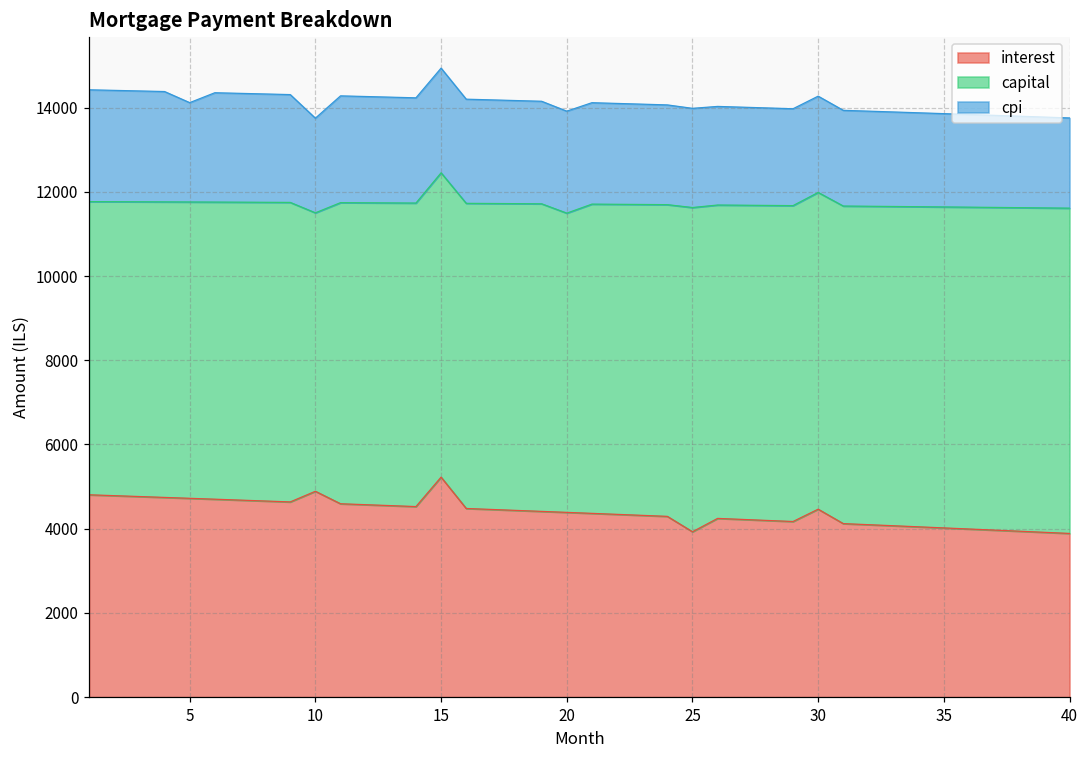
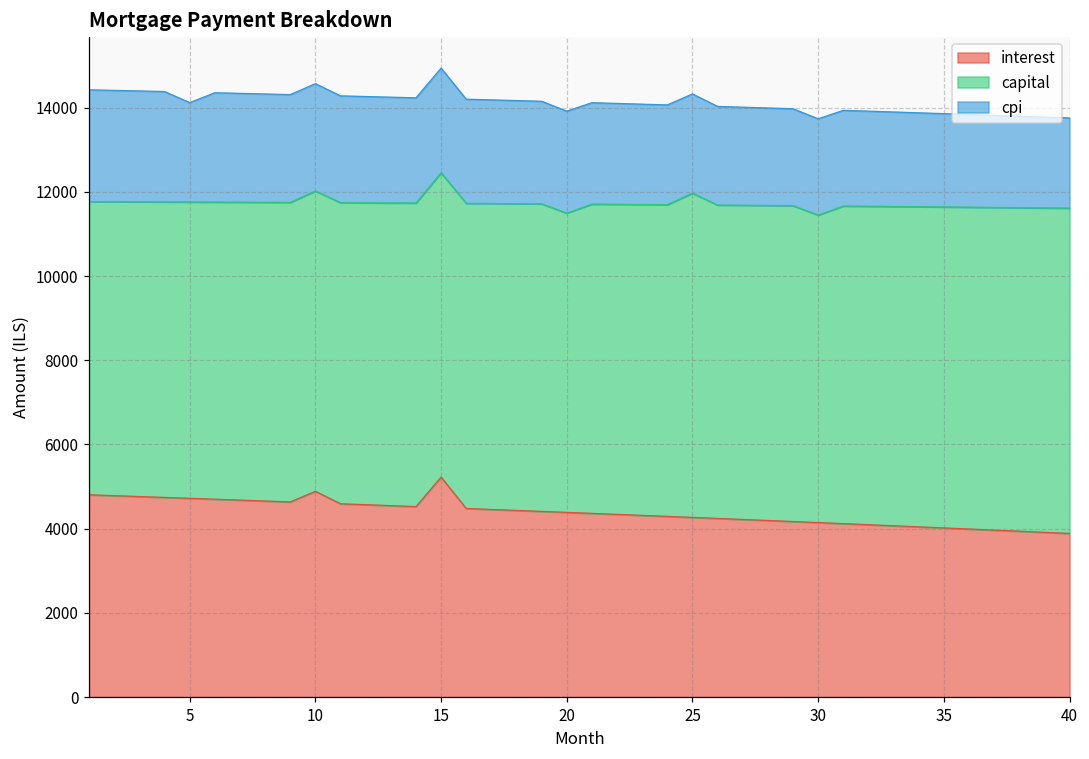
capital, 10: 6600 -> 7100
cpi, 10: 2200 -> 2500
interest, 25: 3900 -> 4300
interest, 30: 4500 -> 4100
capital, 30: 7500 -> 7300
